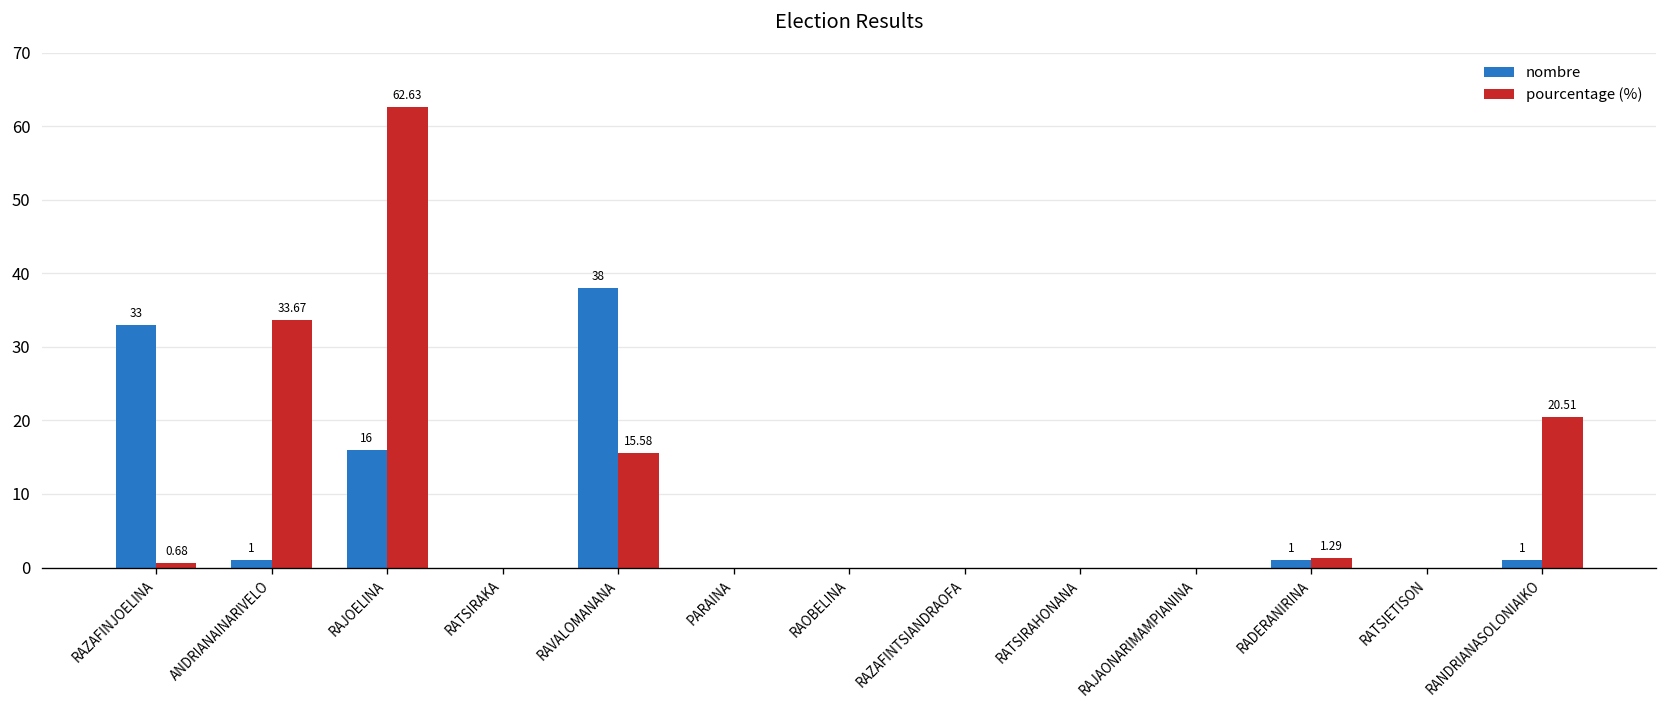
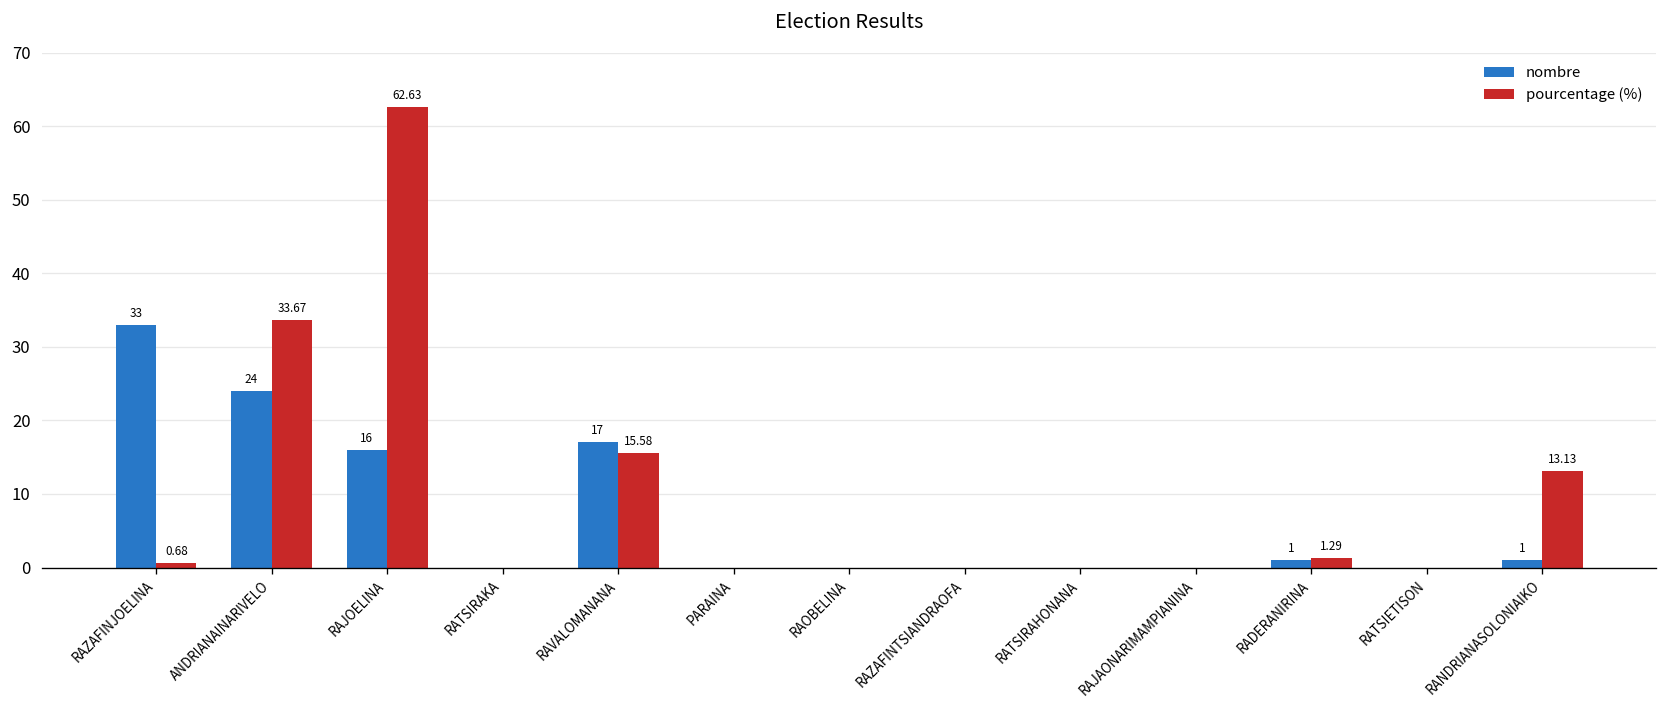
nombre, ANDRIANAINARIVELO: 1 -> 24
nombre, RAVALOMANANA: 38 -> 17
pourcentage (%), RANDRIANASOLONIAIKO: 20.51 -> 13.13
